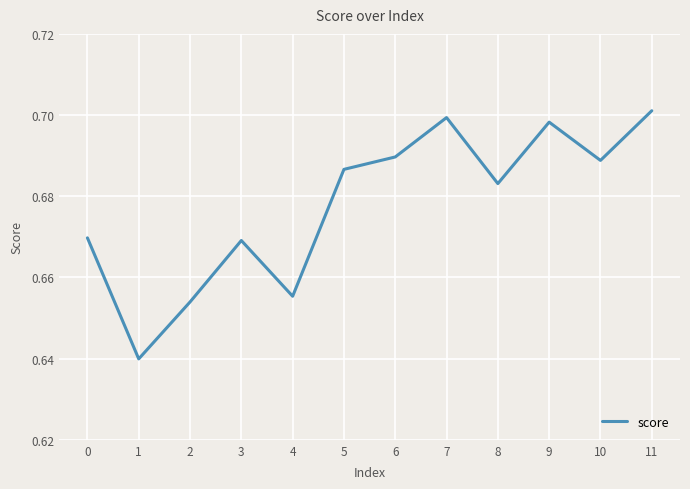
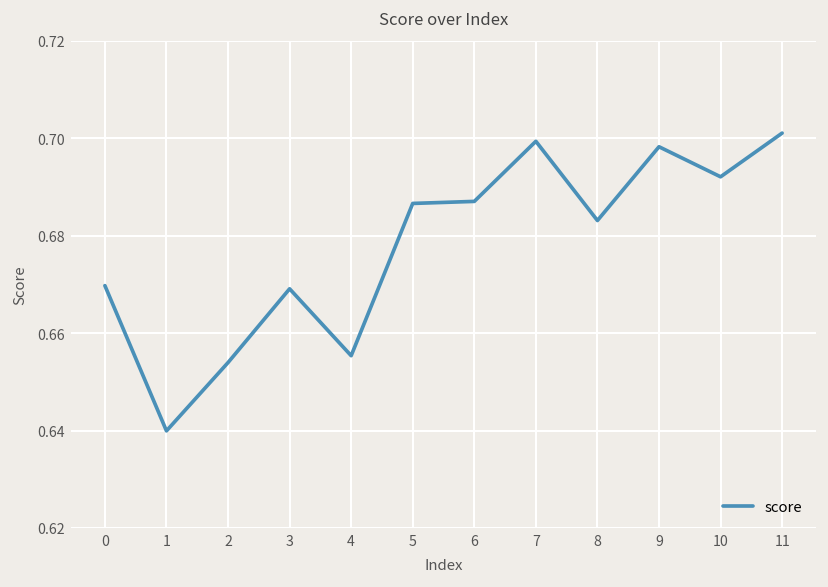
6: 0.690 -> 0.687
10: 0.689 -> 0.692
